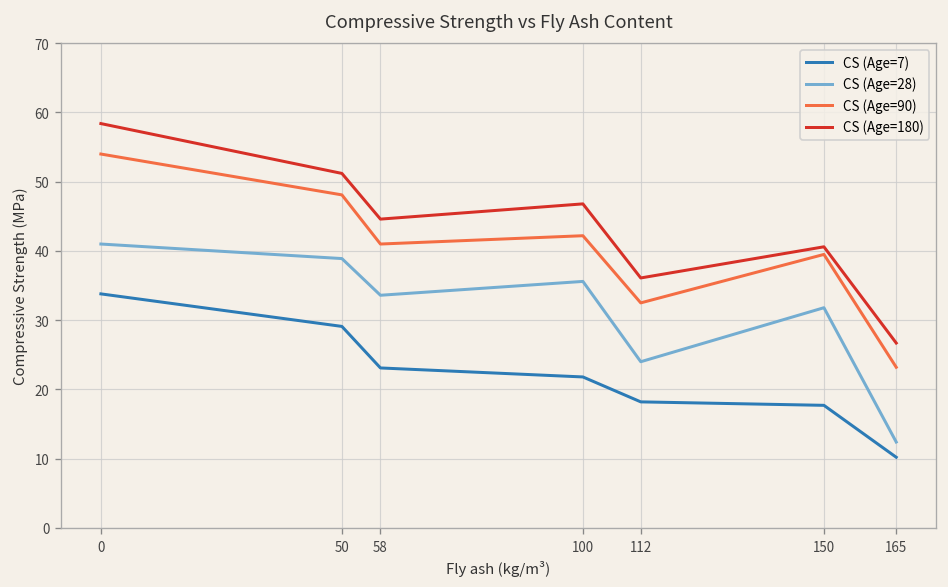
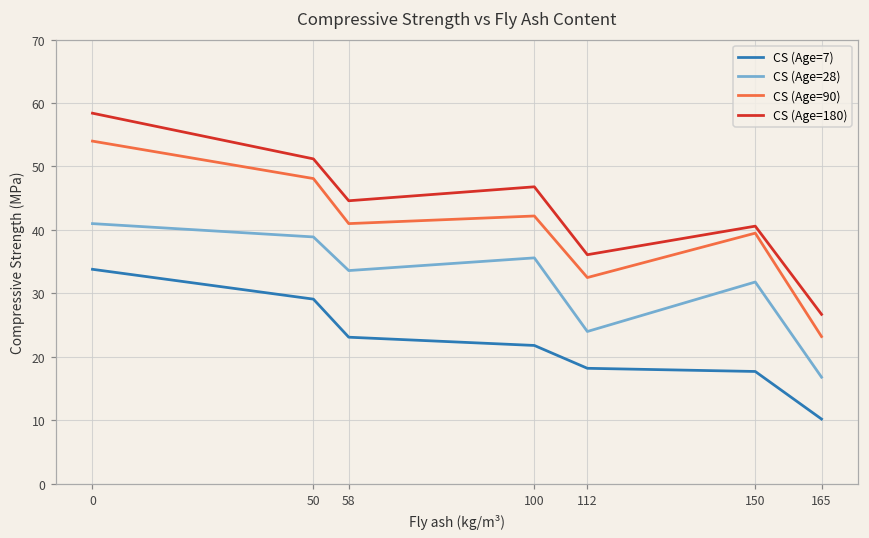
CS (Age=28), 165: 12 -> 17
